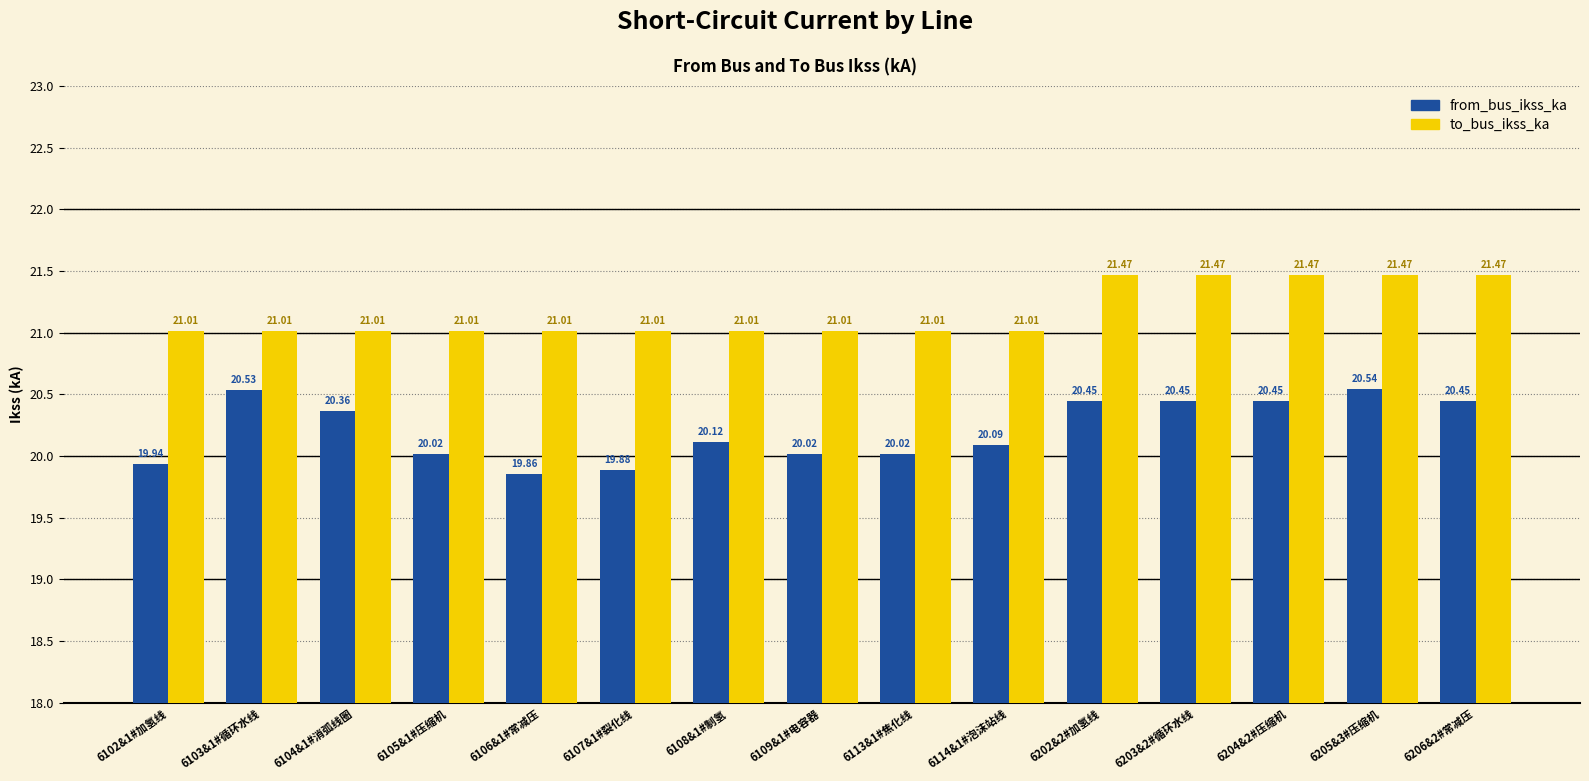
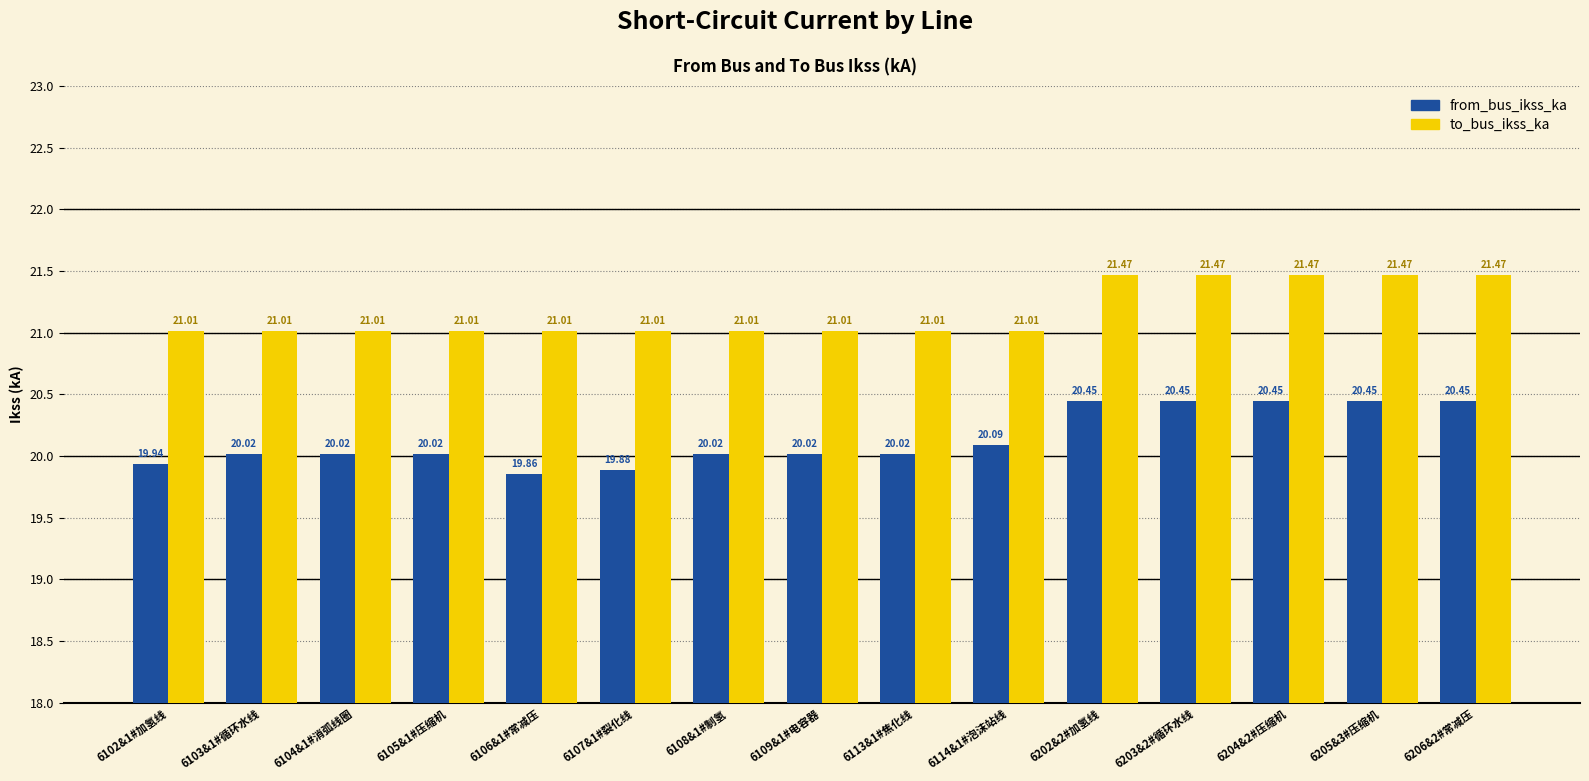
from_bus_ikss_ka, 6103&1#循环水线: 20.53 -> 20.02
from_bus_ikss_ka, 6104&1#消弧线圈: 20.36 -> 20.02
from_bus_ikss_ka, 6108&1#制氢: 20.12 -> 20.02
from_bus_ikss_ka, 6205&3#压缩机: 20.54 -> 20.45
